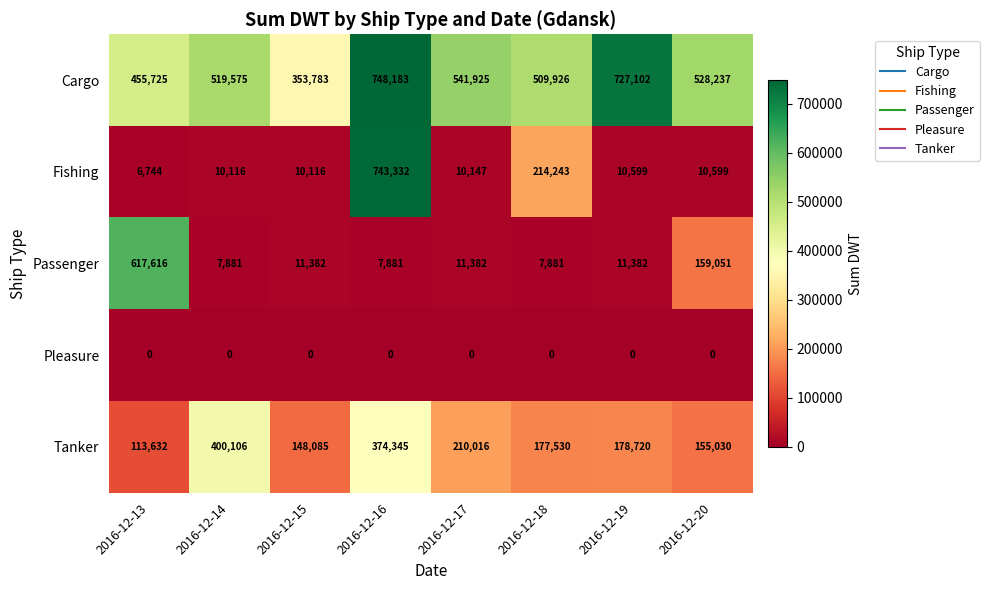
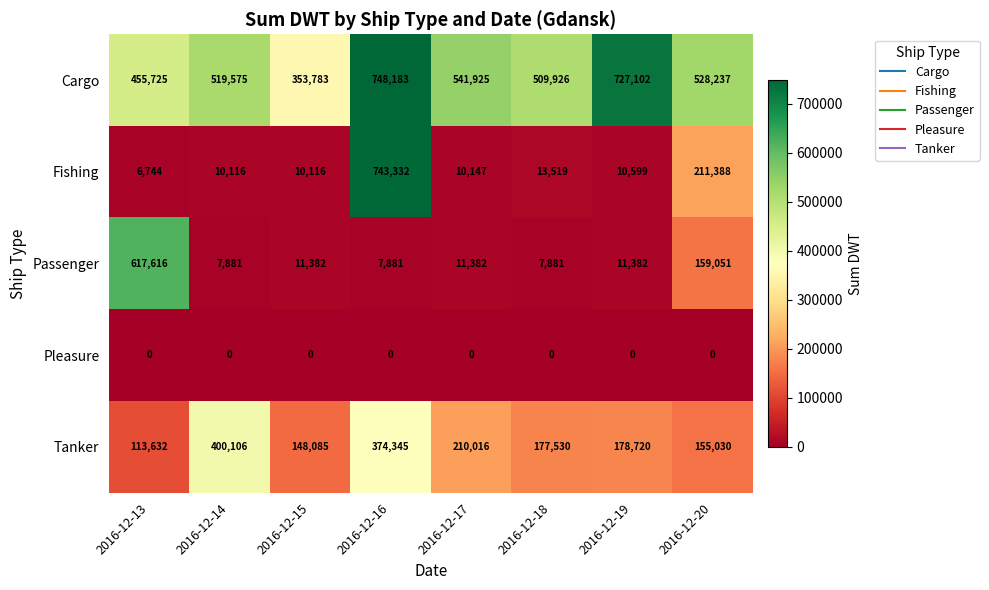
Fishing, 2016-12-18: 214,243 -> 13,519
Fishing, 2016-12-20: 10,599 -> 211,388
